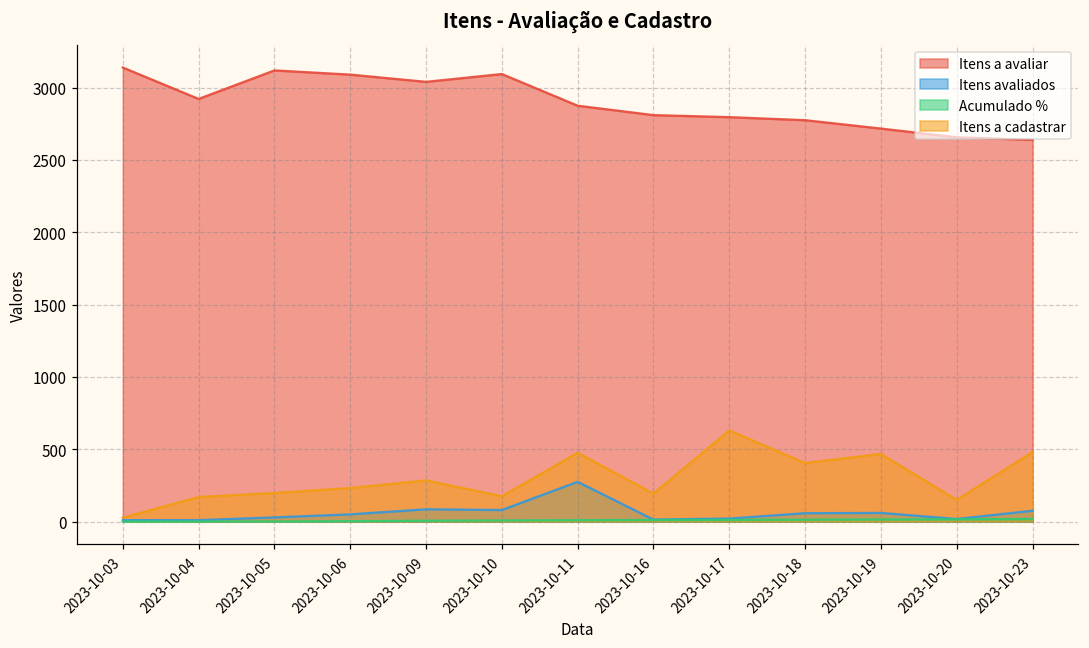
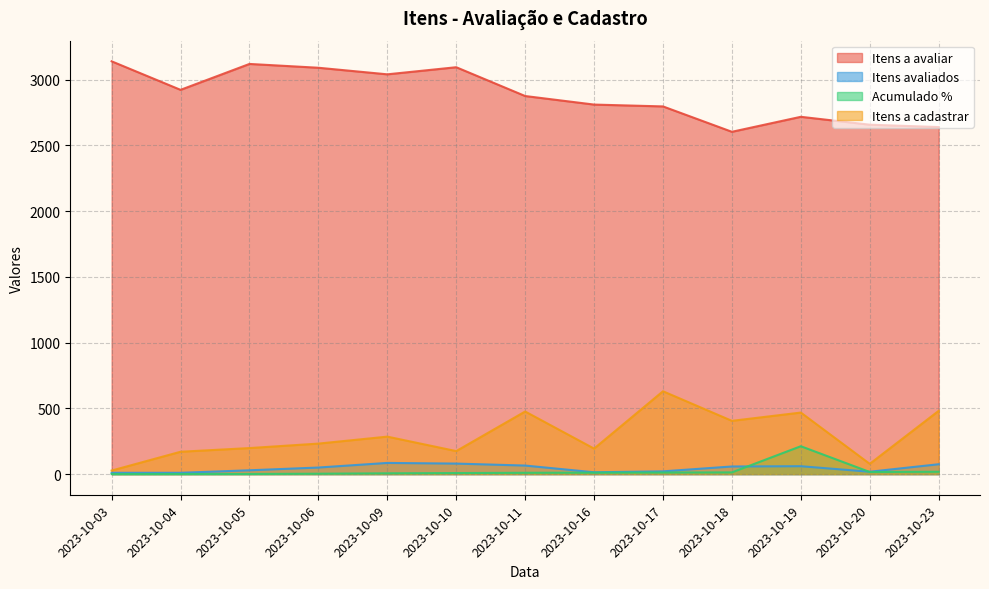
Itens avaliados, 2023-10-11: 280 -> 70
Itens a avaliar, 2023-10-18: 2780 -> 2600
Acumulado %, 2023-10-19: 20 -> 210
Itens a cadastrar, 2023-10-20: 150 -> 80
